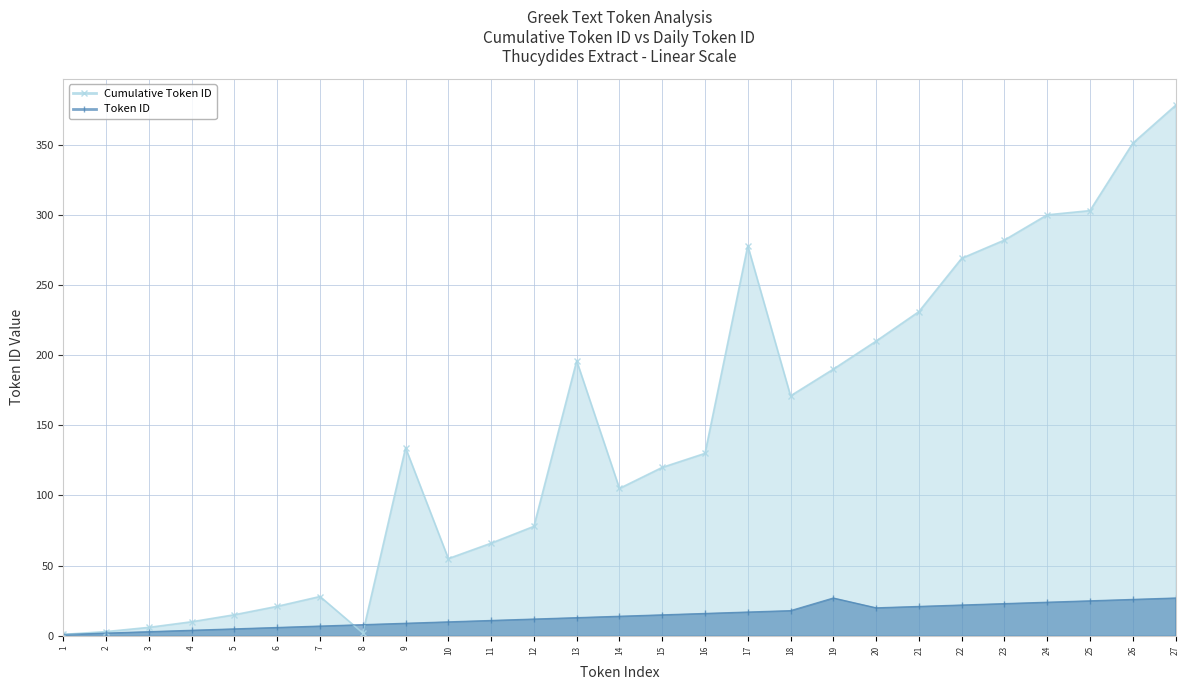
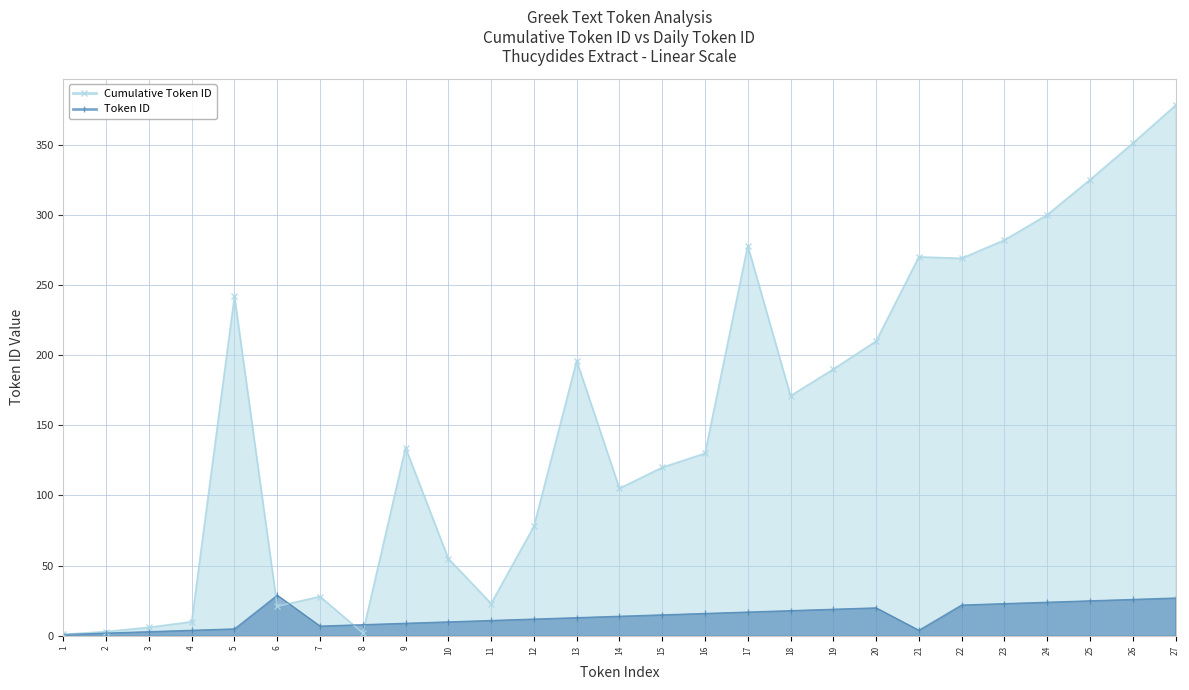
Cumulative Token ID, 5: 15 -> 242
Token ID, 6: 6 -> 29
Cumulative Token ID, 11: 66 -> 23
Token ID, 19: 27 -> 19
Cumulative Token ID, 21: 231 -> 270
Token ID, 21: 21 -> 4
Cumulative Token ID, 25: 303 -> 325
